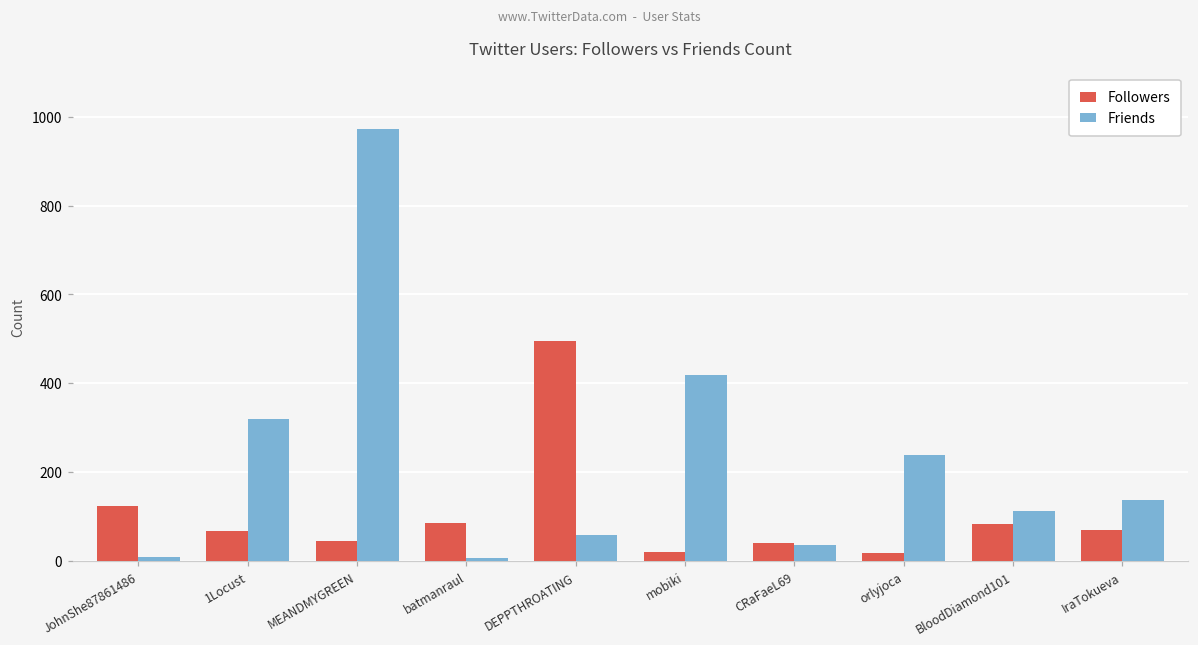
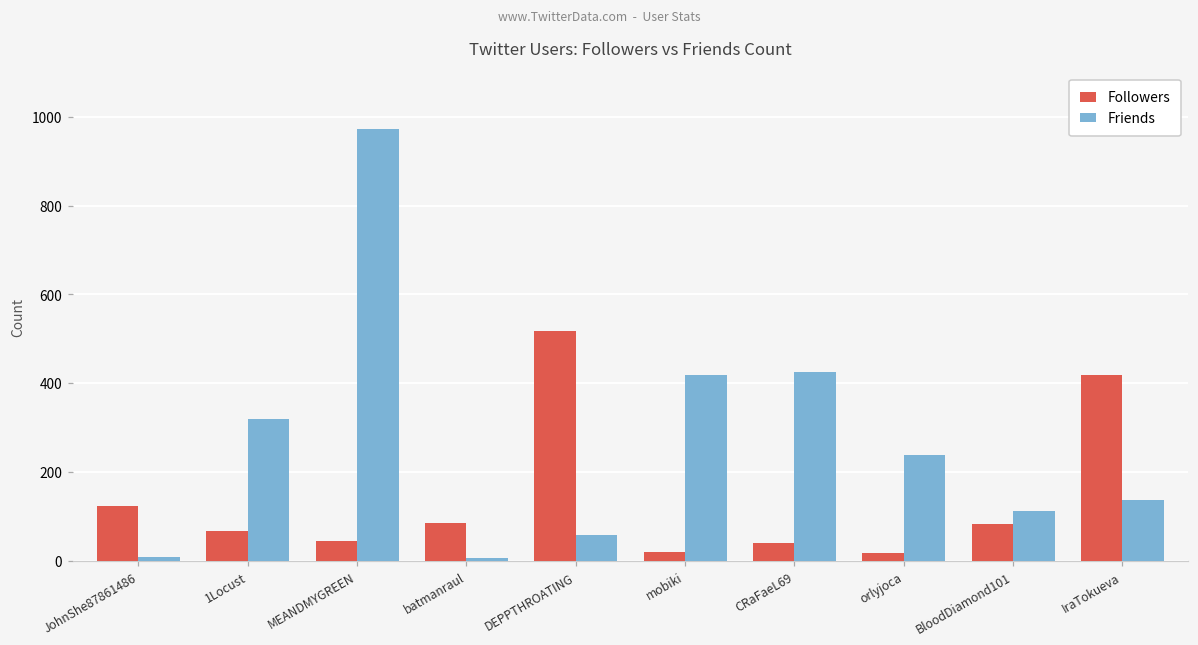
Followers, DEPPTHROATING: 500 -> 520
Friends, CRaFaeL69: 40 -> 420
Followers, IraTokueva: 70 -> 420
